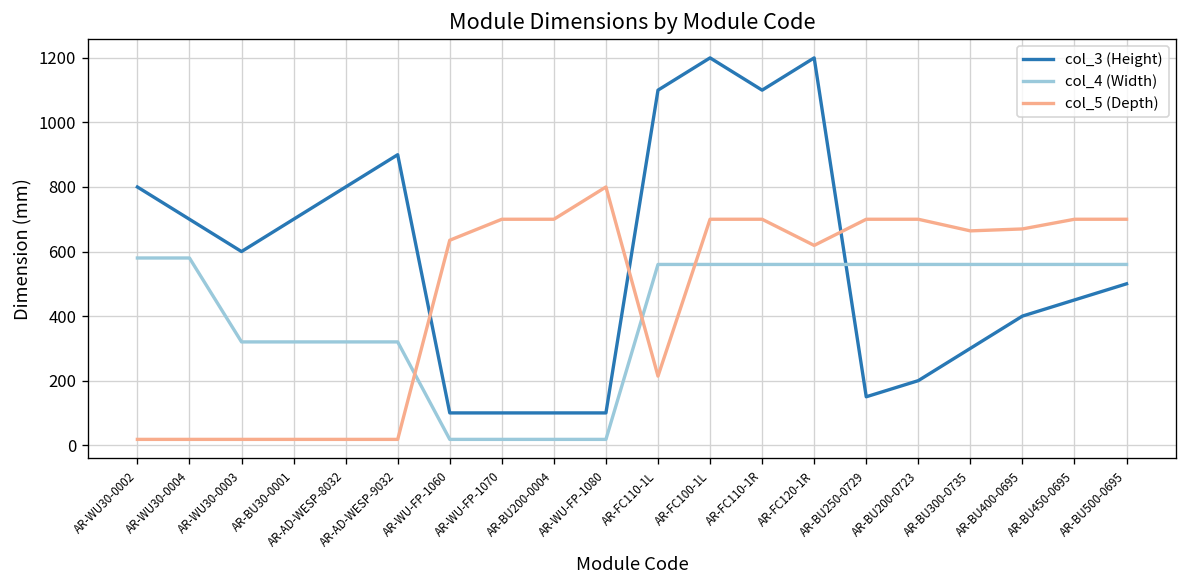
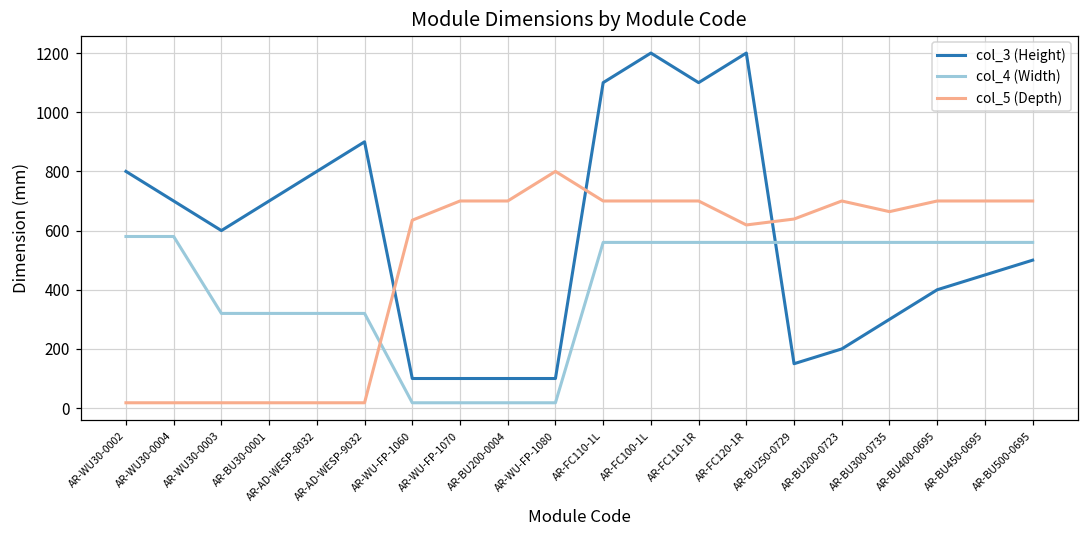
col_5 (Depth), AR-FC110-1L: 210 -> 700
col_5 (Depth), AR-BU250-0729: 700 -> 640
col_5 (Depth), AR-BU400-0695: 670 -> 700
